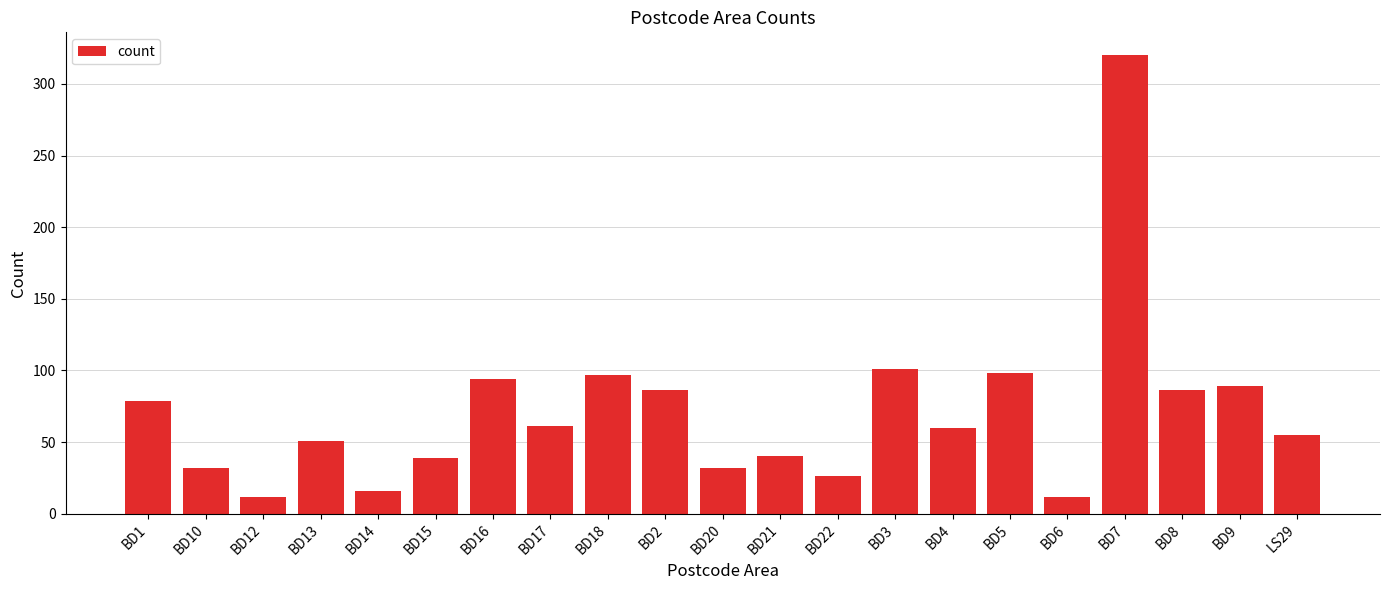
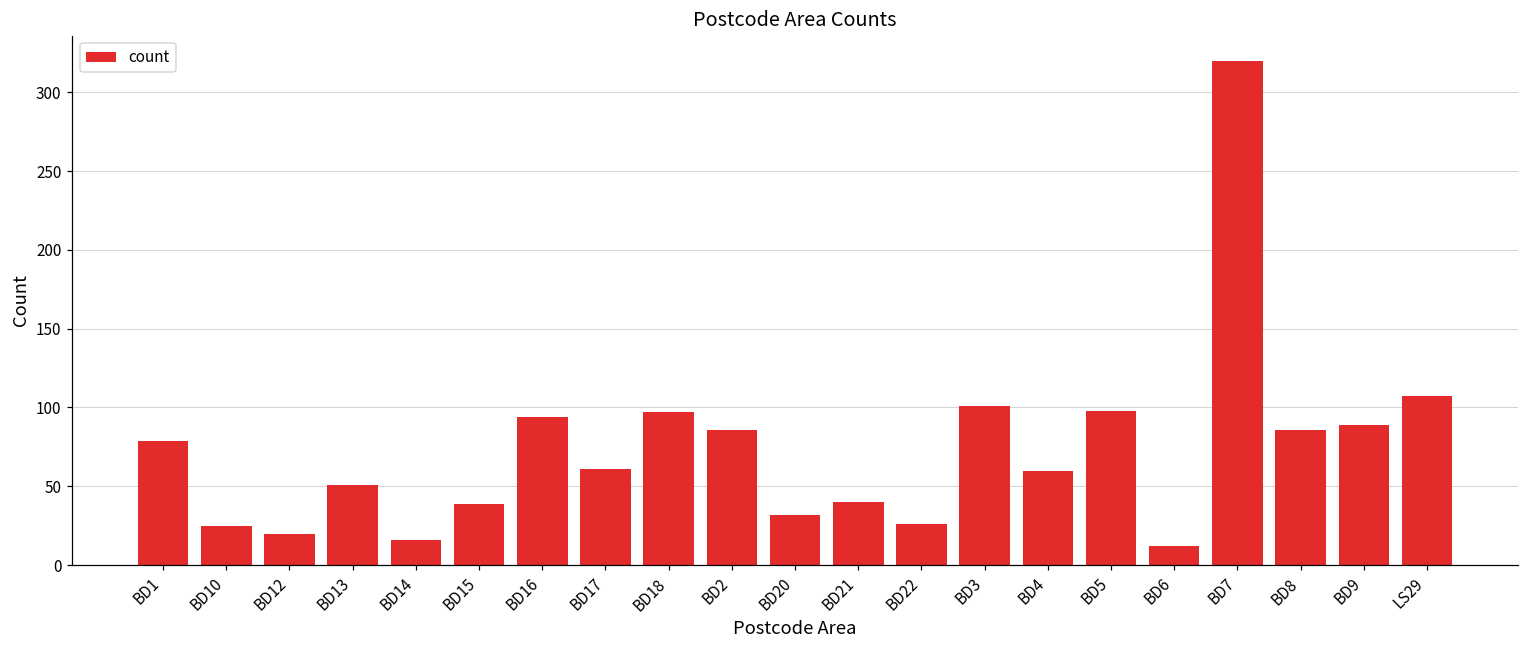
BD10: 32 -> 25
BD12: 12 -> 20
LS29: 55 -> 107
